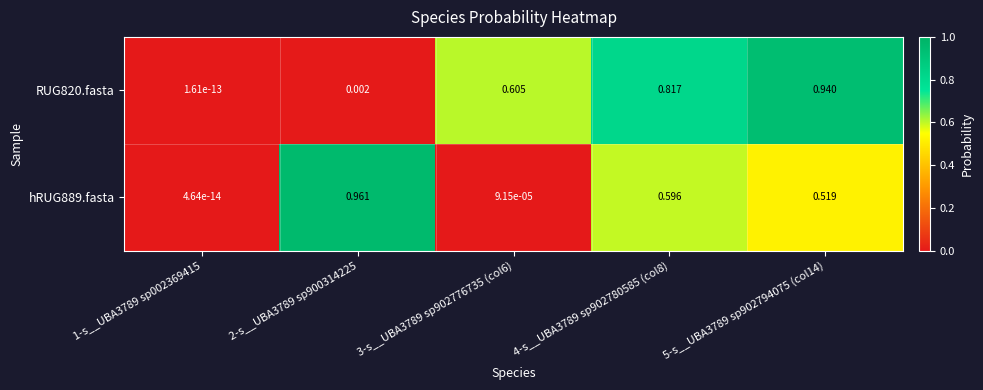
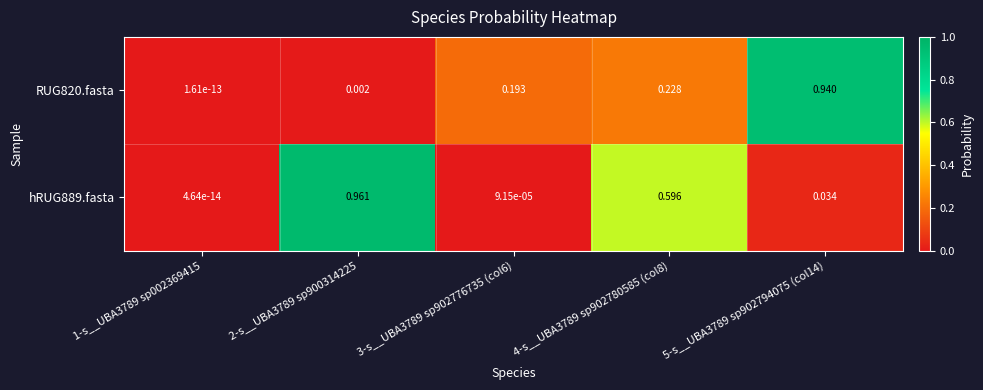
RUG820.fasta, 3-s__UBA3789 sp902776735 (col6): 0.605 -> 0.193
RUG820.fasta, 4-s__UBA3789 sp902780585 (col8): 0.817 -> 0.228
hRUG889.fasta, 5-s__UBA3789 sp902794075 (col14): 0.519 -> 0.034
